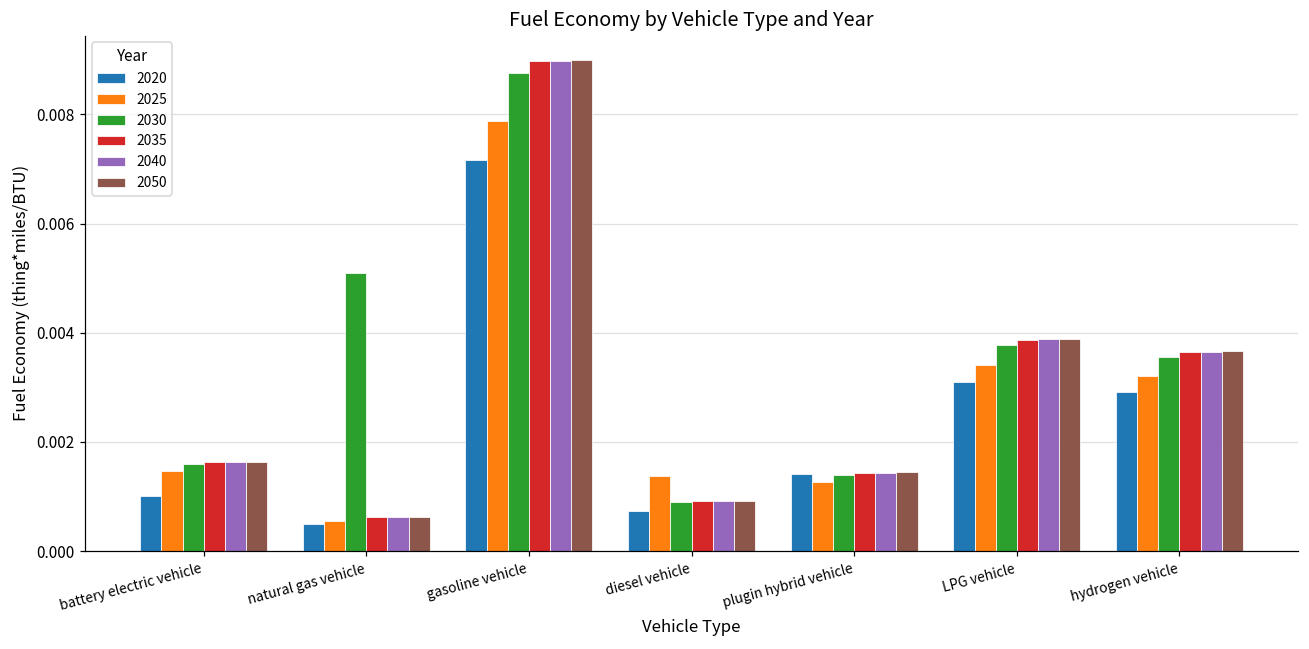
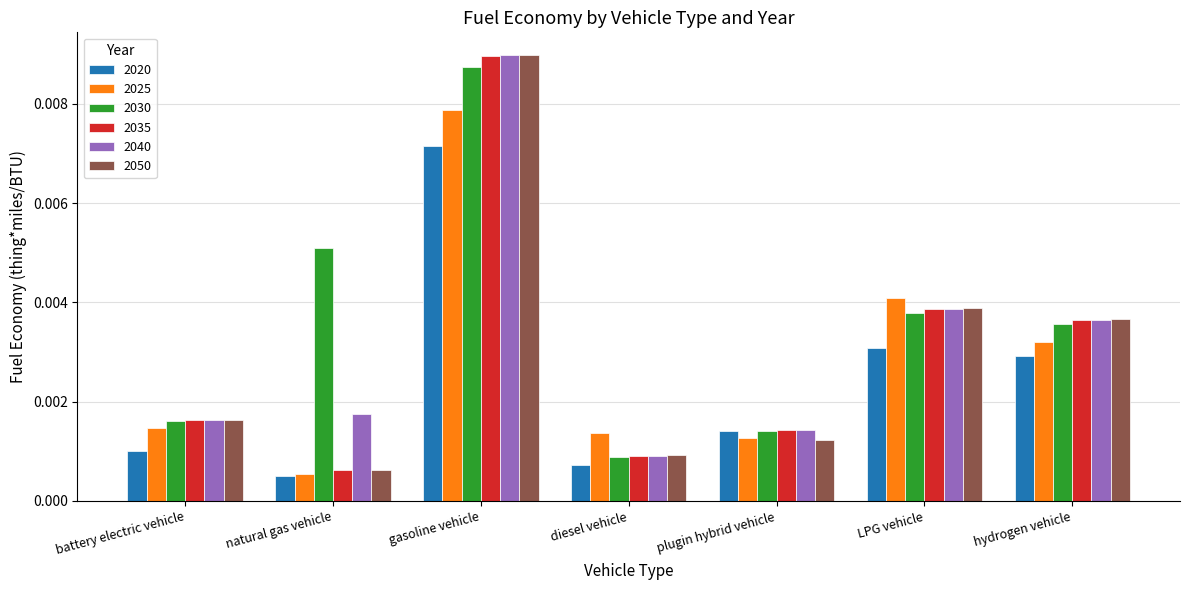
2040, natural gas vehicle: 0.0006 -> 0.0018
2050, plugin hybrid vehicle: 0.0014 -> 0.0012
2025, LPG vehicle: 0.0034 -> 0.0041
